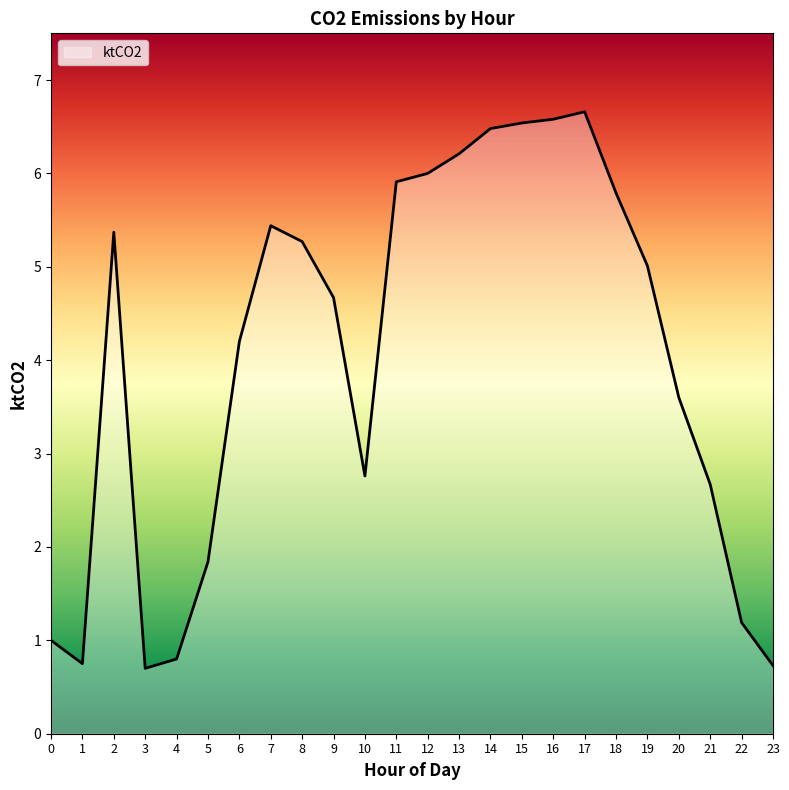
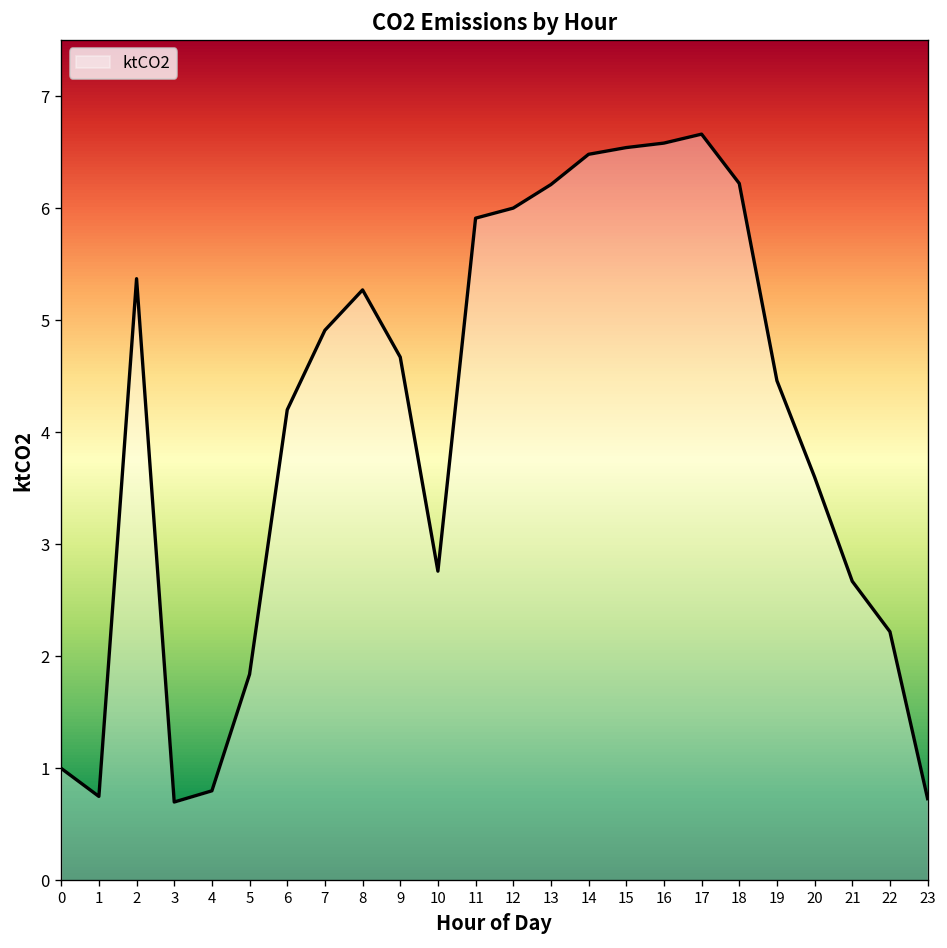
7: 5.4 -> 4.9
18: 5.8 -> 6.2
19: 5.0 -> 4.5
22: 1.2 -> 2.2
